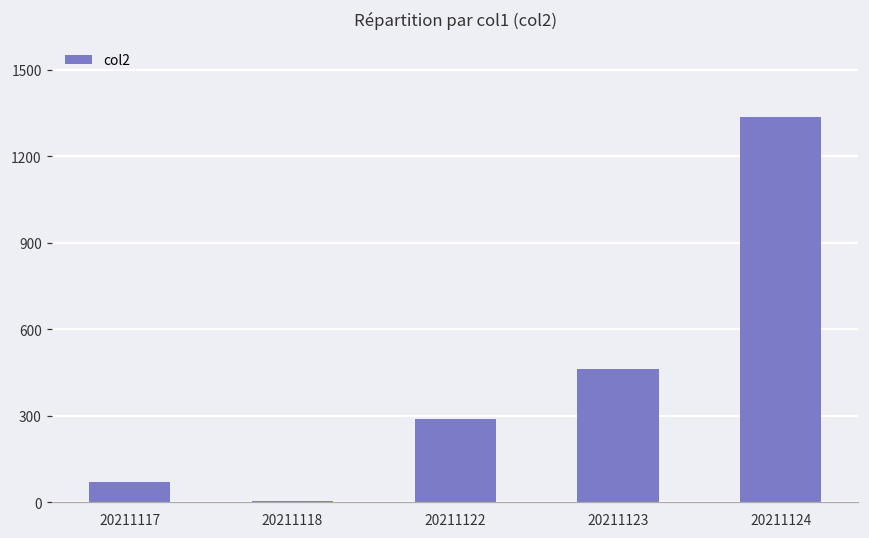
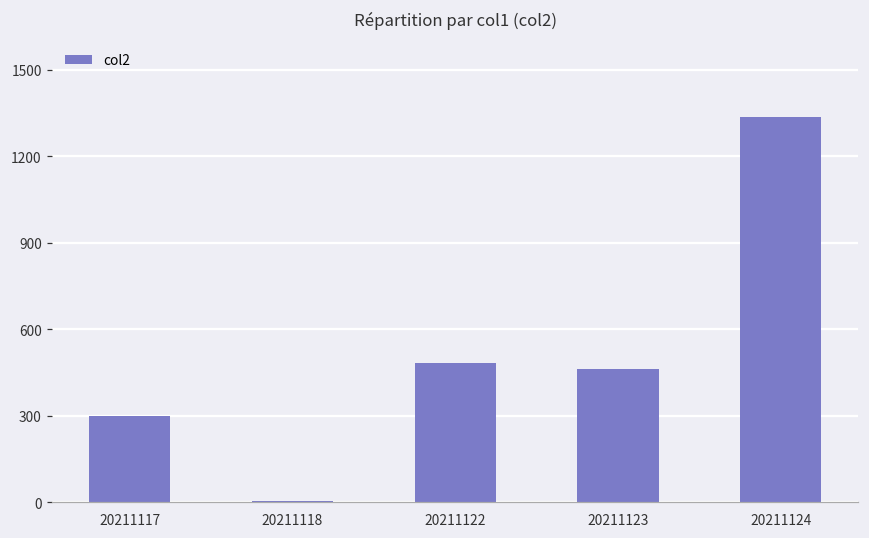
20211117: 70 -> 300
20211122: 290 -> 480
